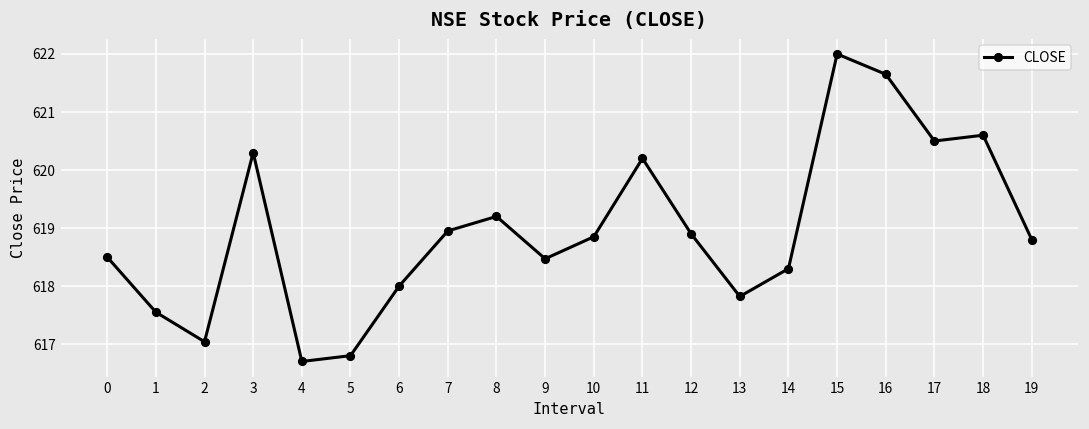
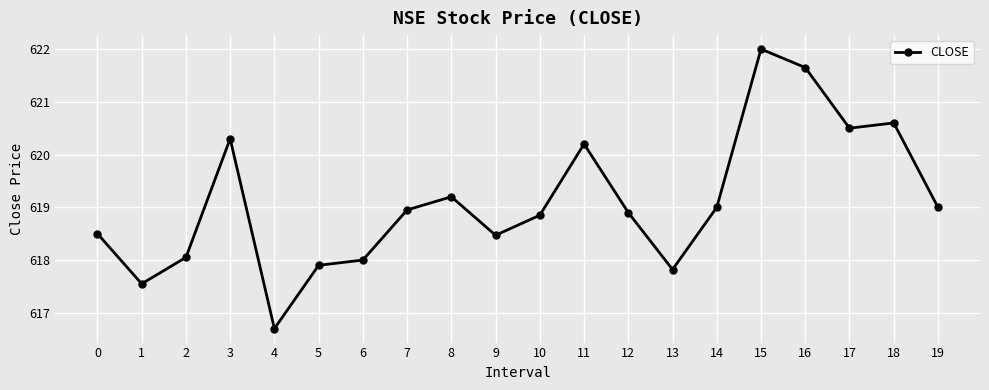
2: 617.0 -> 618.1
5: 616.8 -> 617.9
14: 618.3 -> 619.0
19: 618.8 -> 619.0
